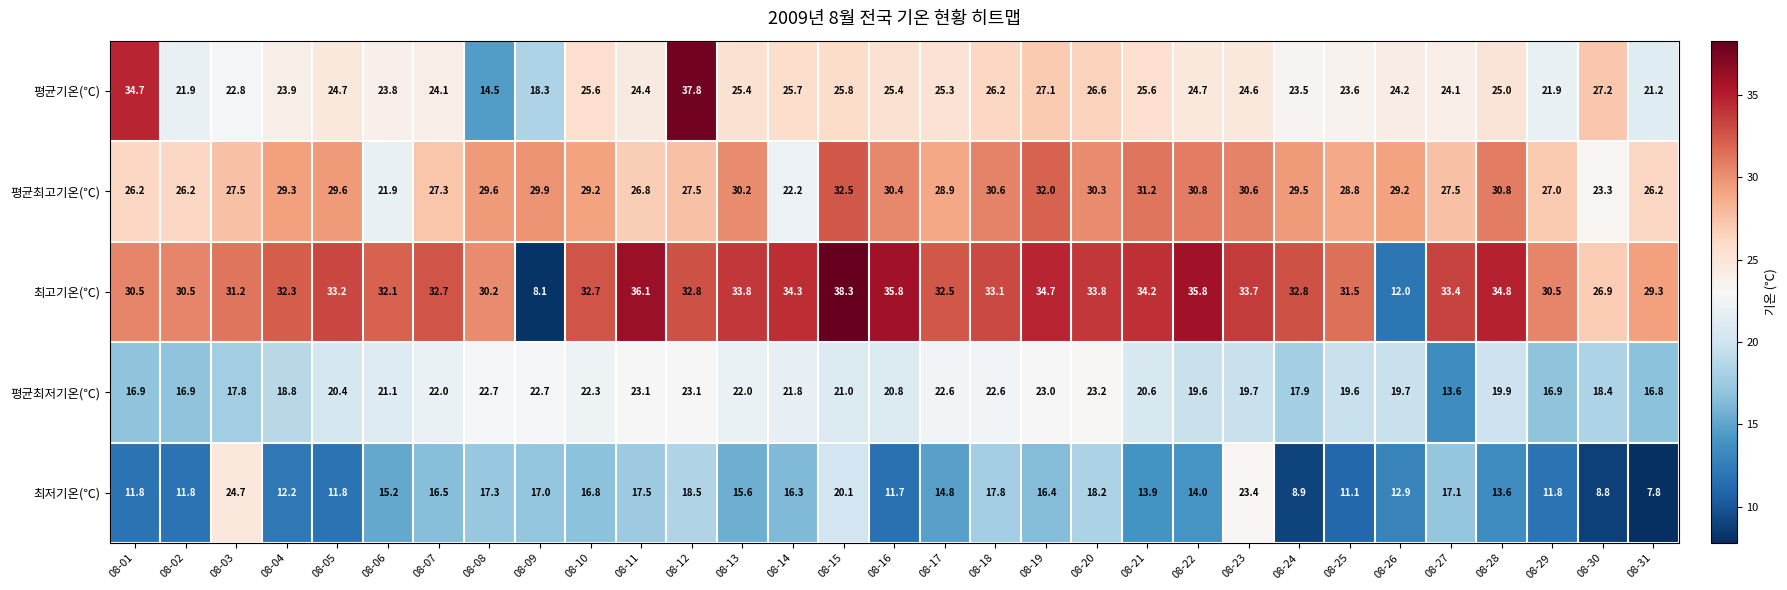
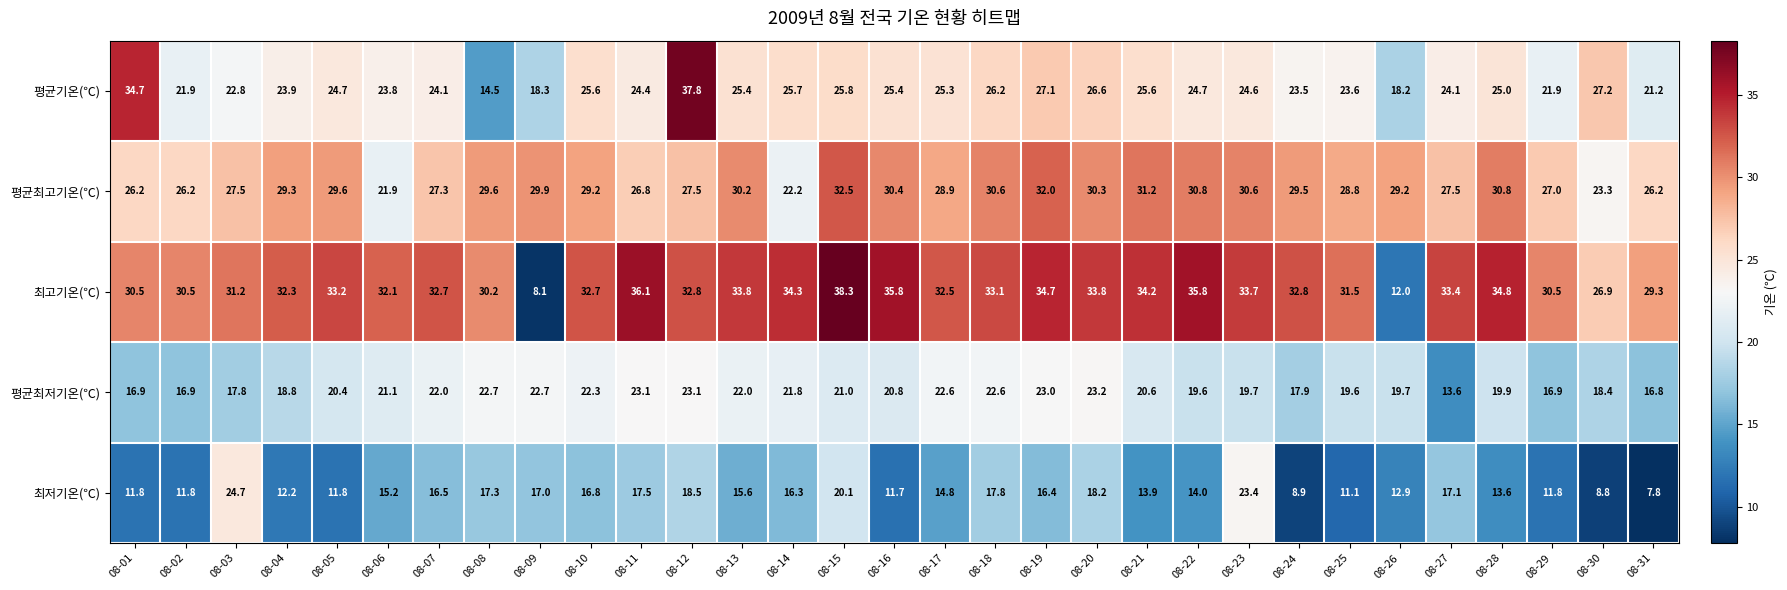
평균기온(℃), 08-26: 24.2 -> 18.2
